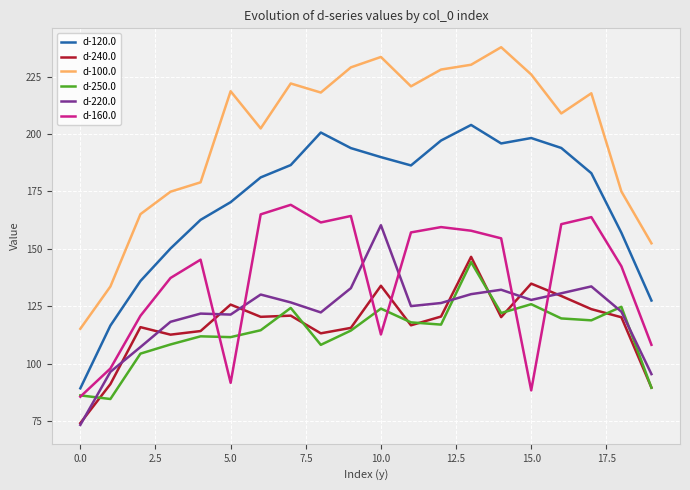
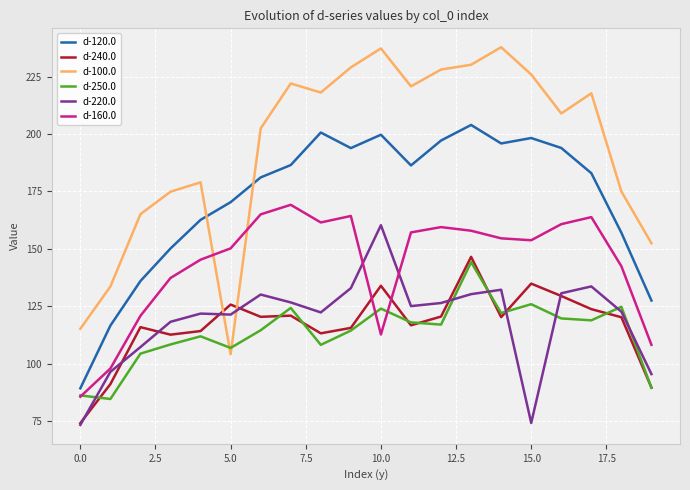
d-100.0, 5.0: 219 -> 104
d-250.0, 5.0: 112 -> 107
d-160.0, 5.0: 92 -> 150
d-120.0, 10.0: 190 -> 200
d-100.0, 10.0: 234 -> 237
d-220.0, 15.0: 128 -> 74
d-160.0, 15.0: 88 -> 154
